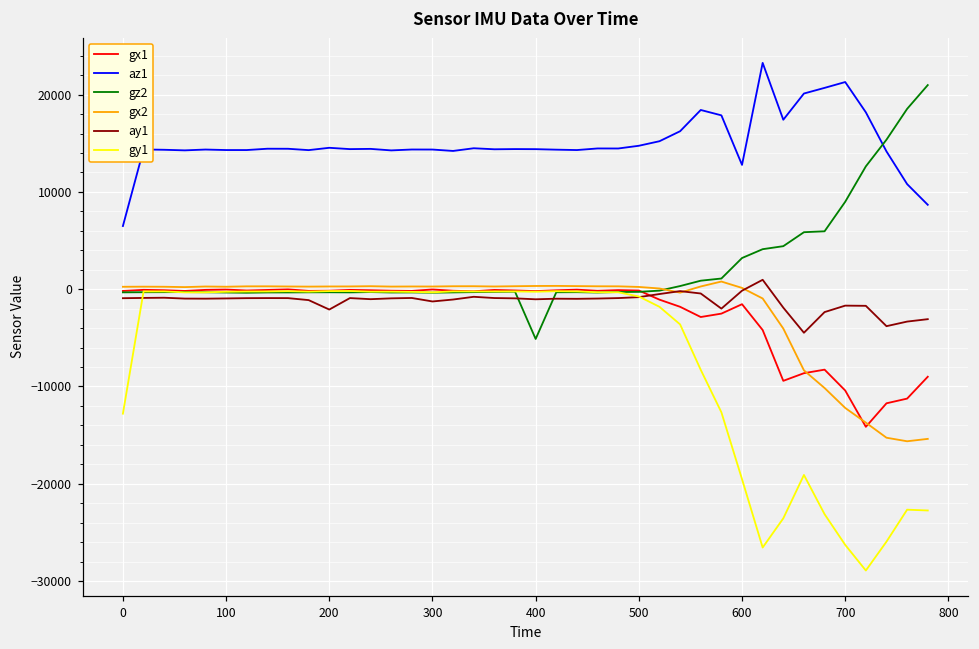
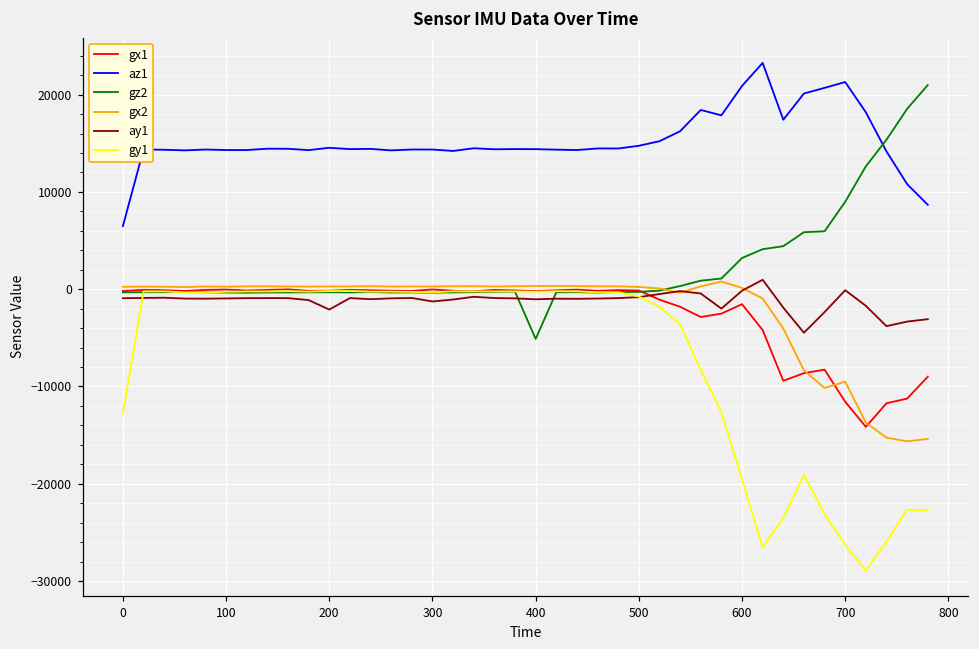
az1, 600: 13000 -> 21000
gx1, 700: -10000 -> -12000
gx2, 700: -12000 -> -10000
ay1, 700: -2000 -> 0
